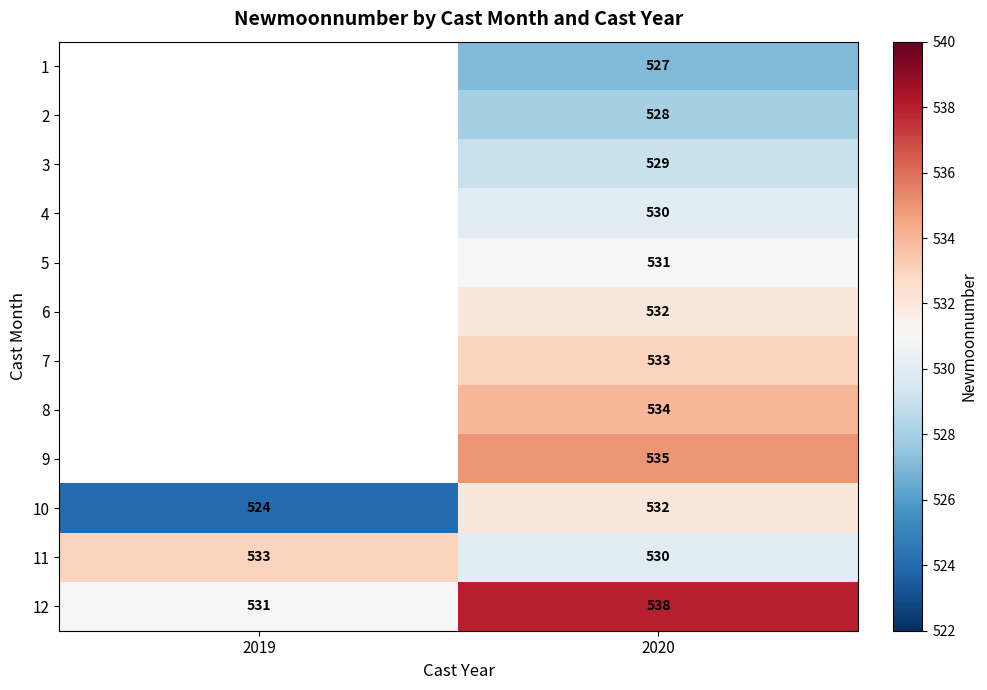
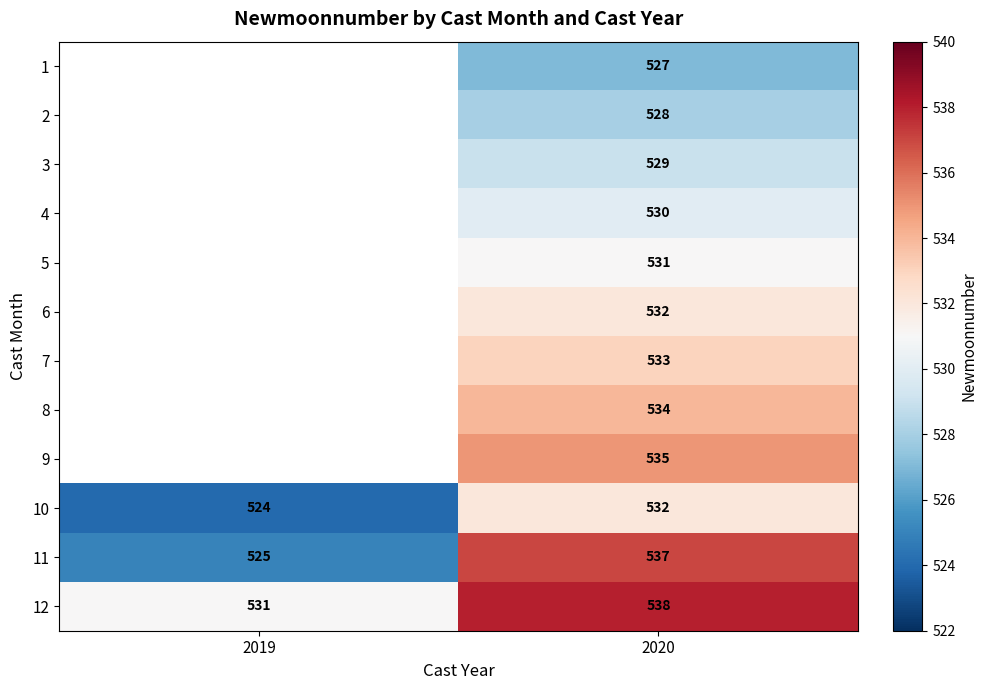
11, 2019: 533 -> 525
11, 2020: 530 -> 537
